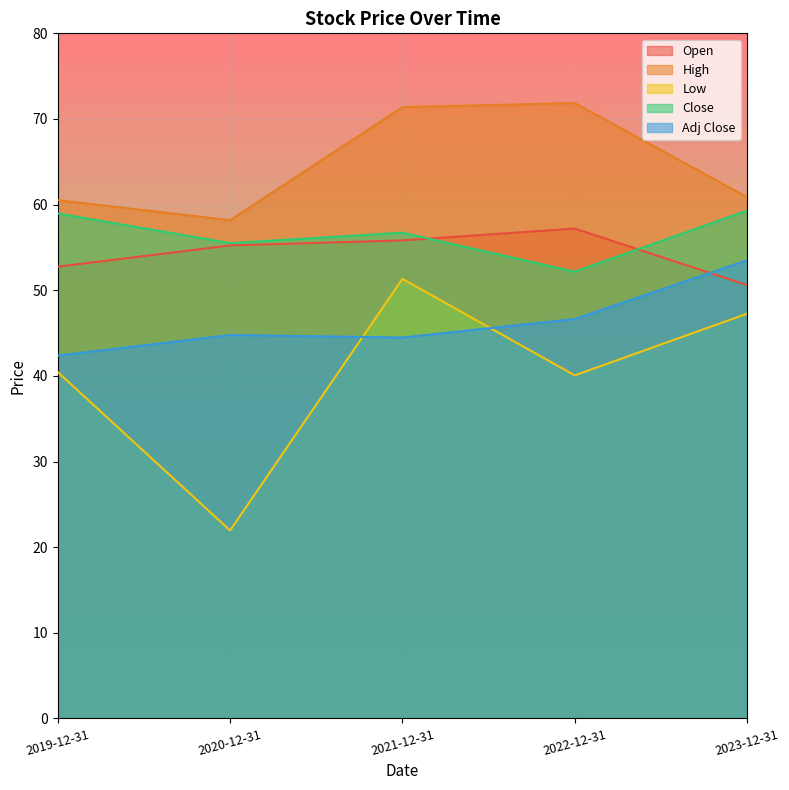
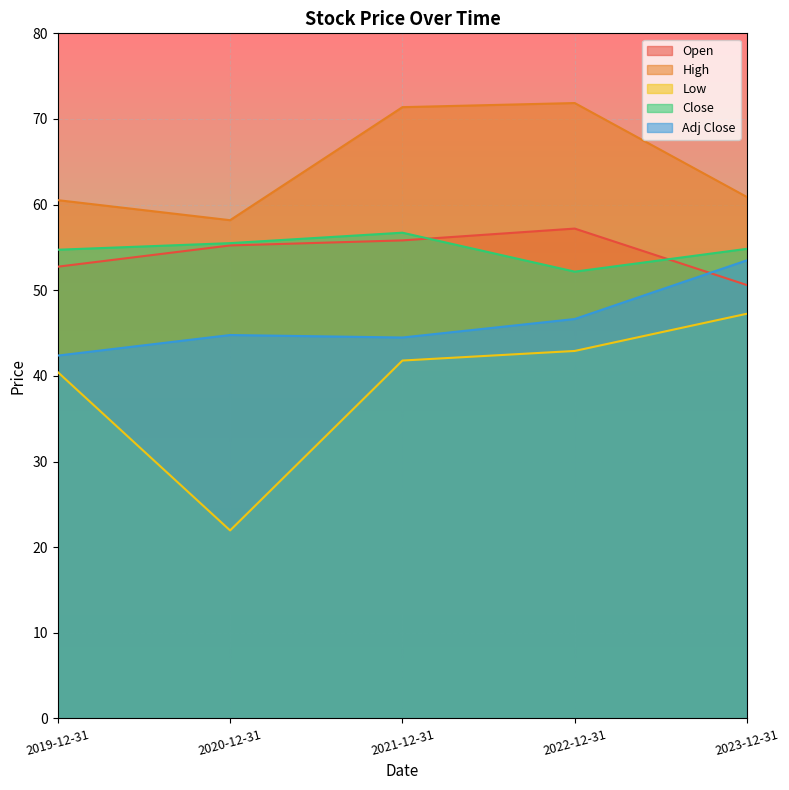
Close, 2019-12-31: 59 -> 55
Low, 2021-12-31: 51 -> 42
Low, 2022-12-31: 40 -> 43
Close, 2023-12-31: 59 -> 55
